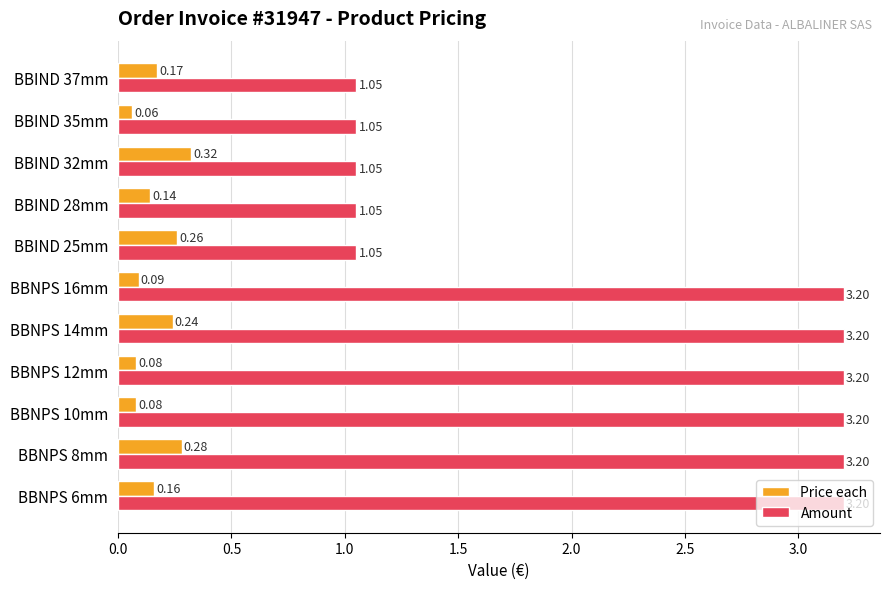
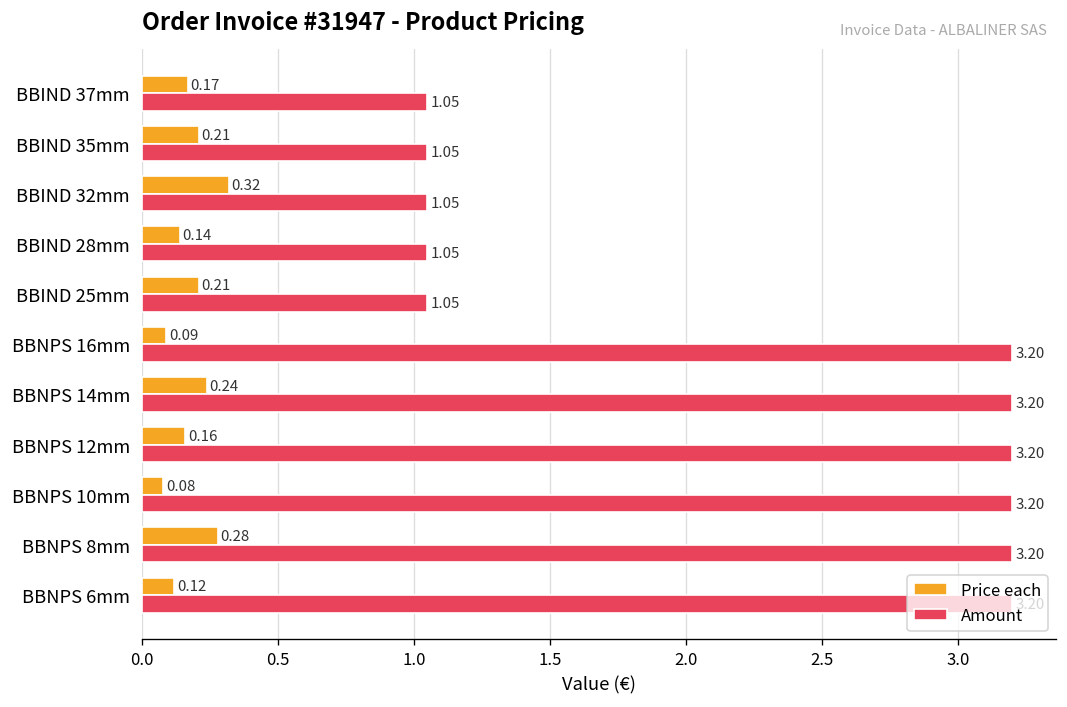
Price each, BBIND 35mm: 0.06 -> 0.21
Price each, BBIND 25mm: 0.26 -> 0.21
Price each, BBNPS 12mm: 0.08 -> 0.16
Price each, BBNPS 6mm: 0.16 -> 0.12
